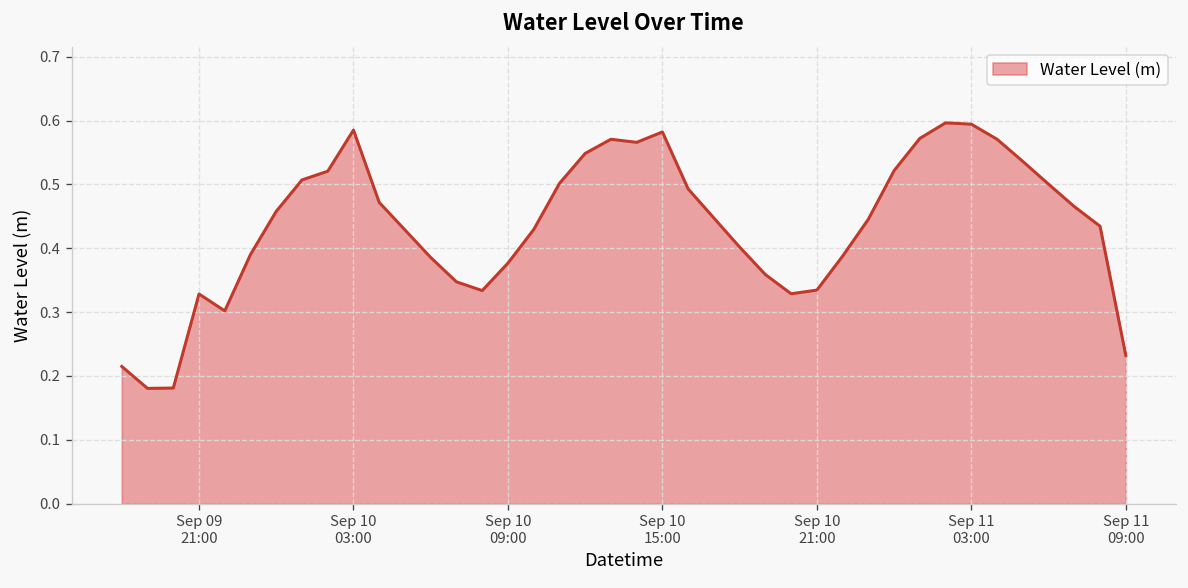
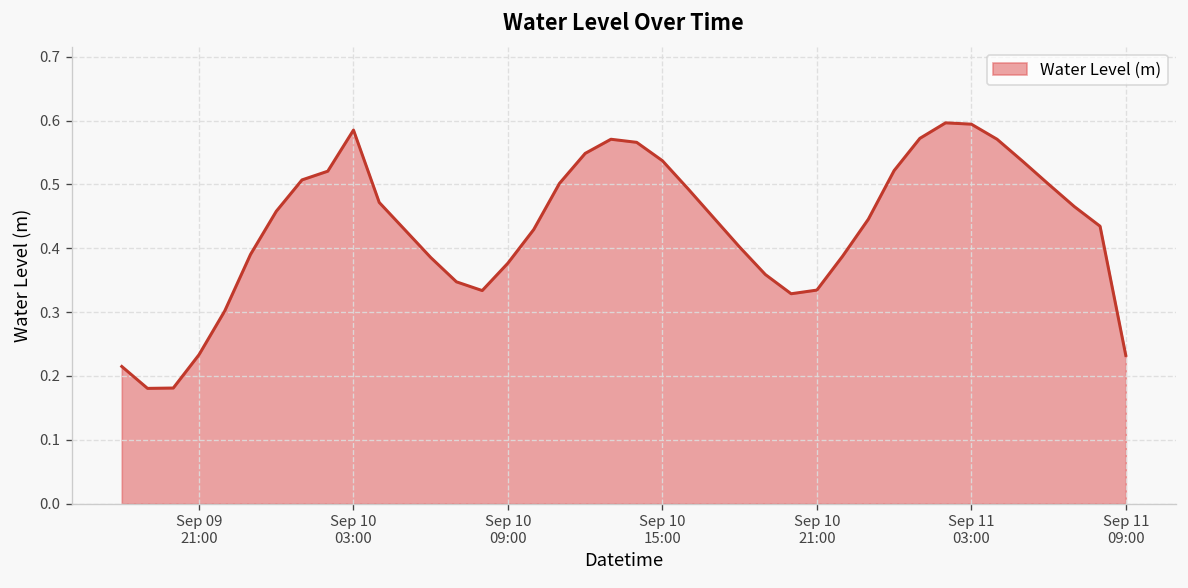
Sep 09 21:00: 0.33 -> 0.23
Sep 10 15:00: 0.58 -> 0.54
